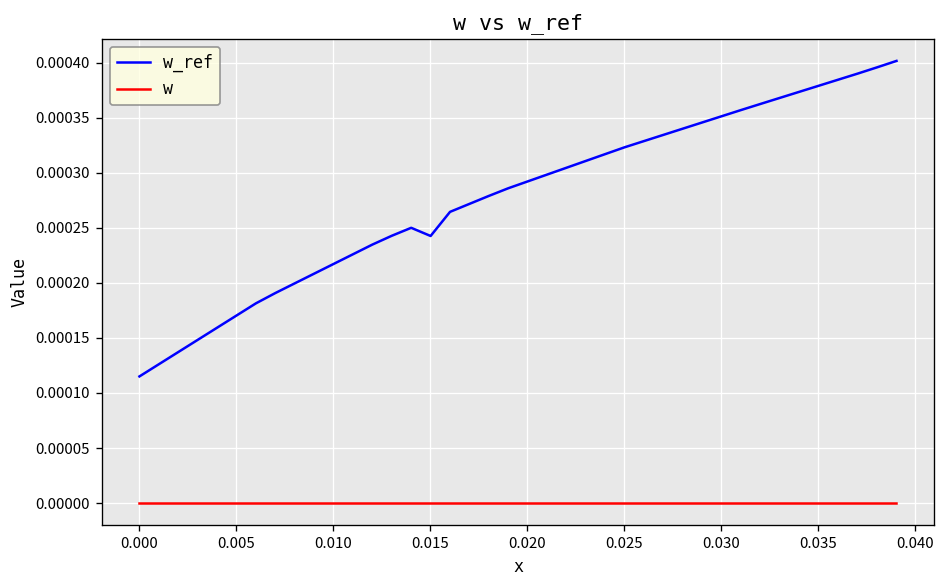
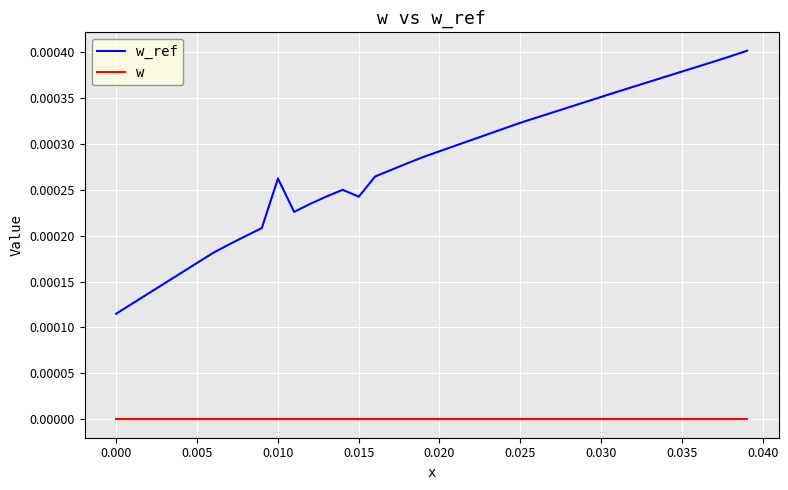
w_ref, 0.010: 0.00022 -> 0.00026
